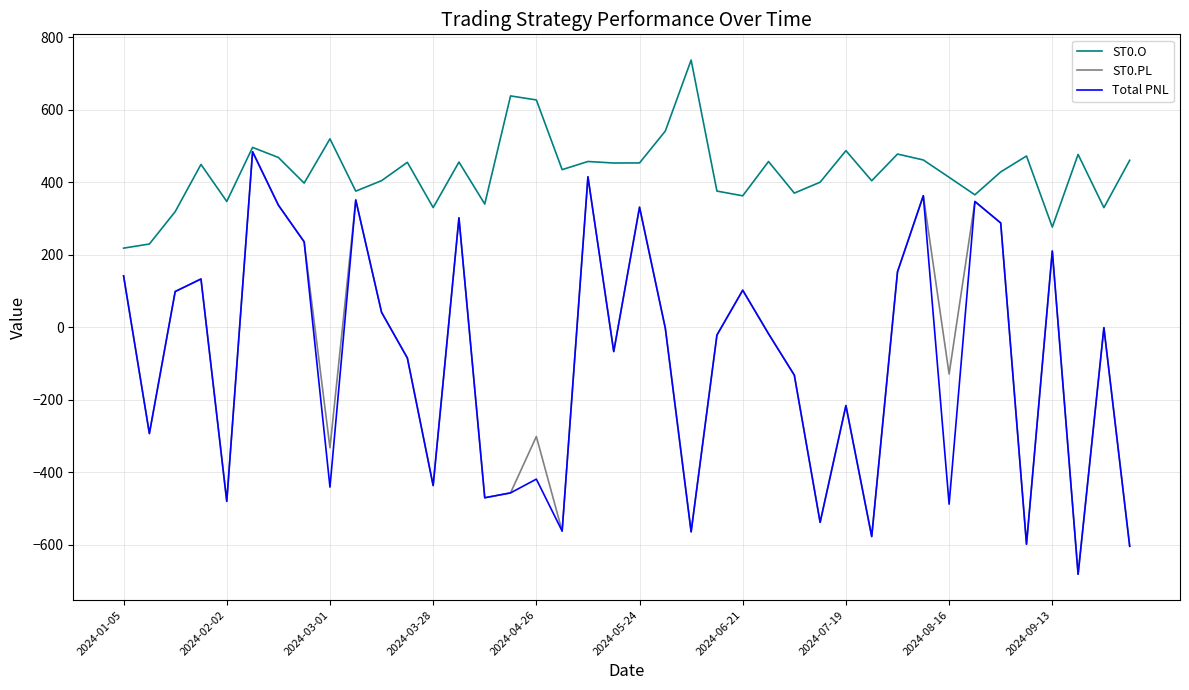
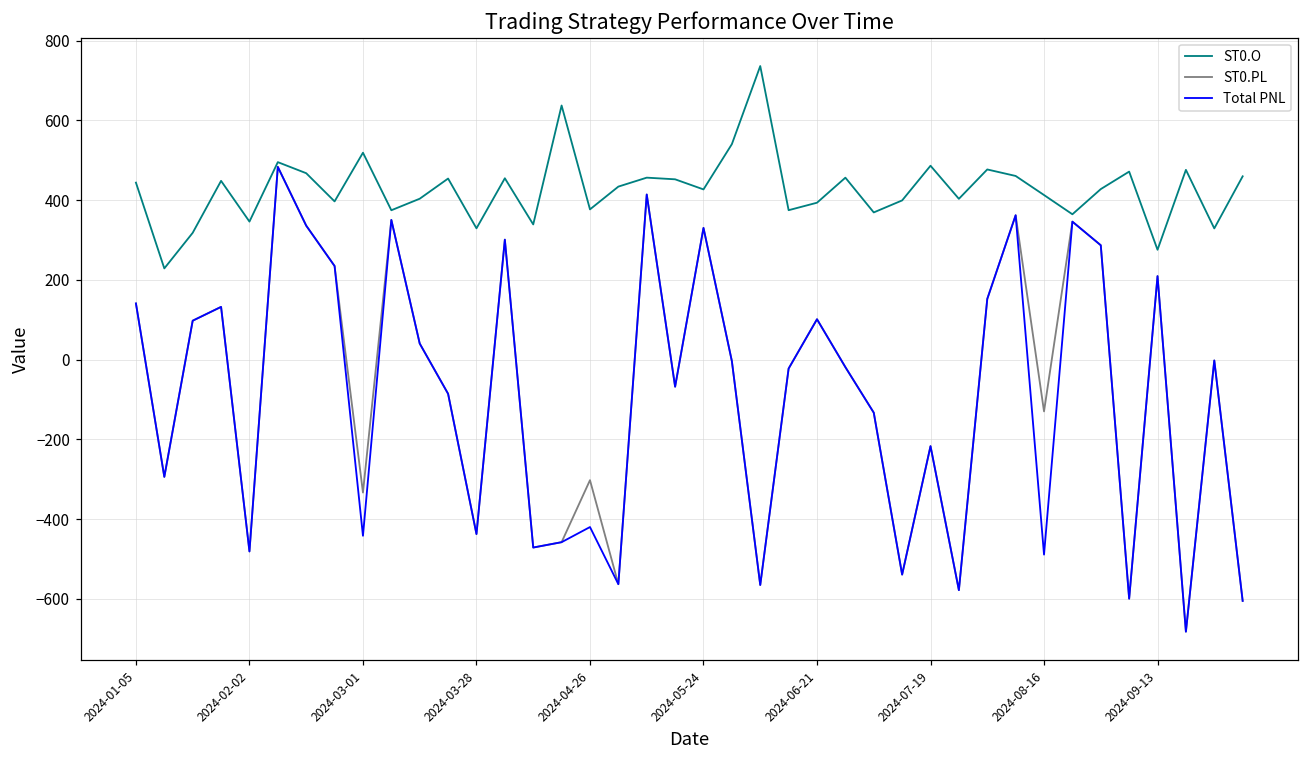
ST0.O, 2024-01-05: 220 -> 440
ST0.O, 2024-04-26: 630 -> 380
ST0.O, 2024-05-24: 450 -> 430
ST0.O, 2024-06-21: 360 -> 390
